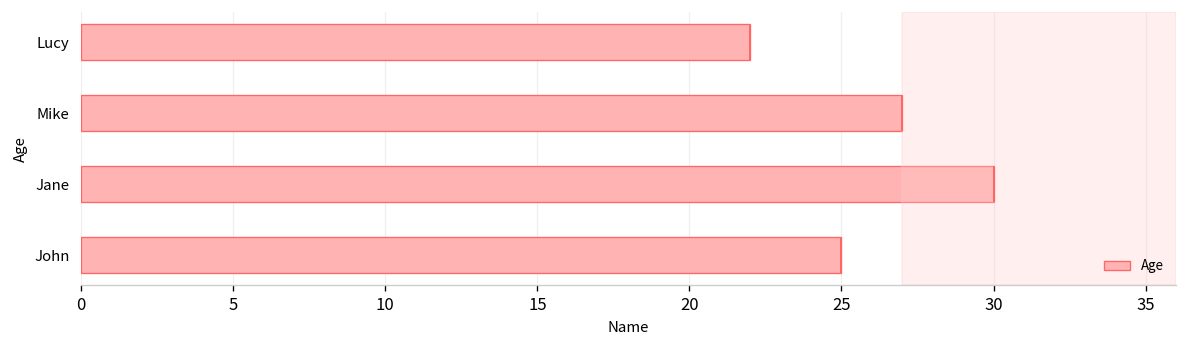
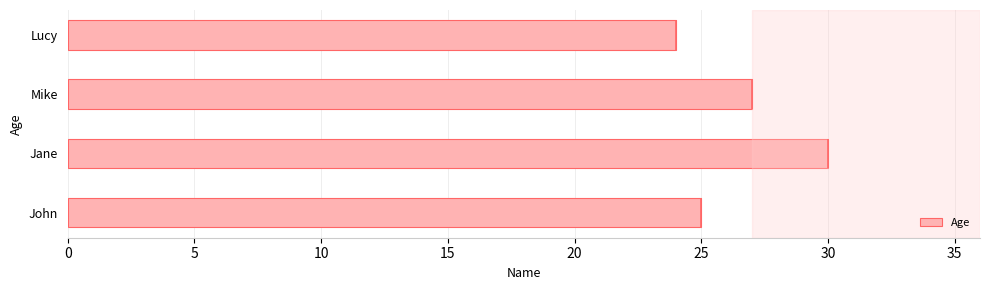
Lucy: 22 -> 24
